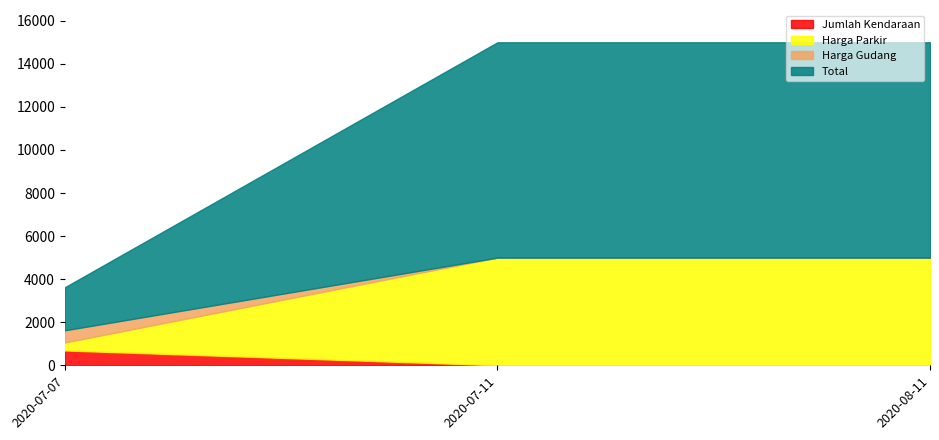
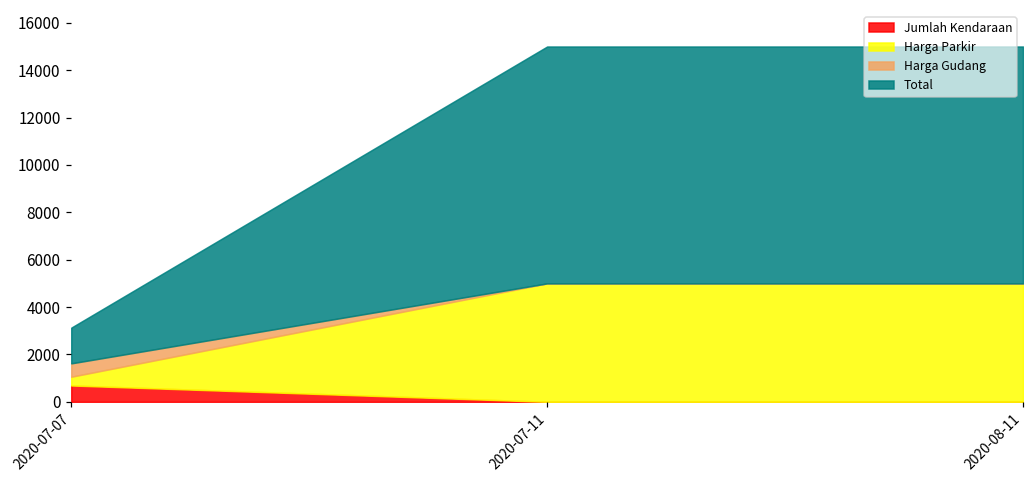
Total, 2020-07-07: 2000 -> 1500
